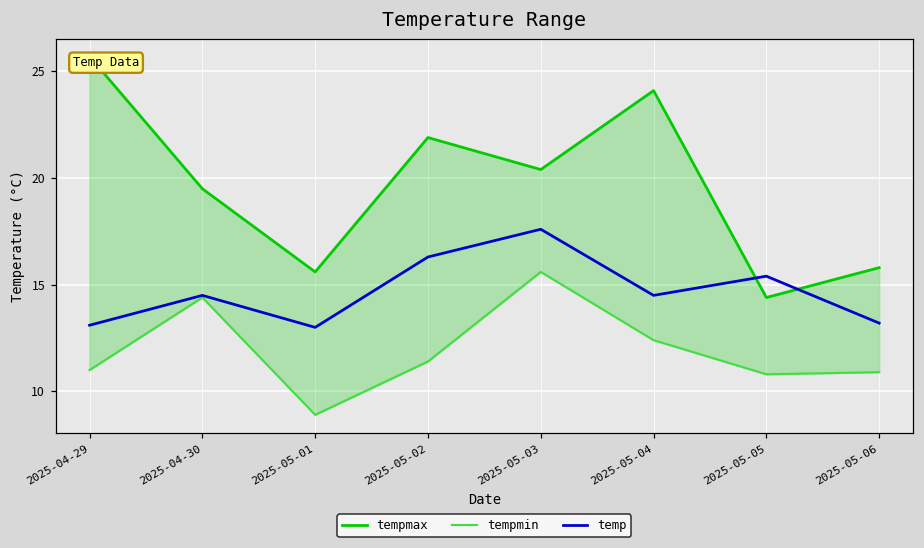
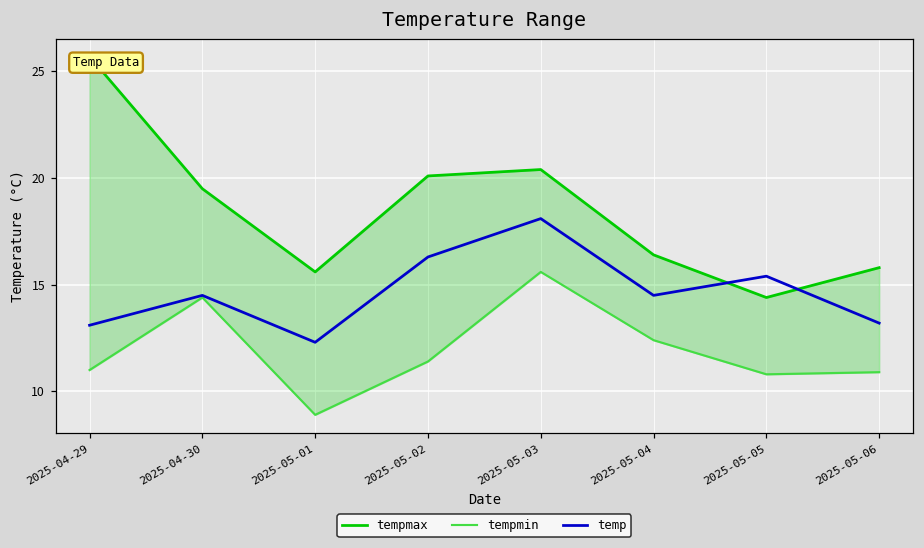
temp, 2025-05-01: 13.0 -> 12.3
tempmax, 2025-05-02: 21.9 -> 20.1
temp, 2025-05-03: 17.6 -> 18.1
tempmax, 2025-05-04: 24.1 -> 16.4
